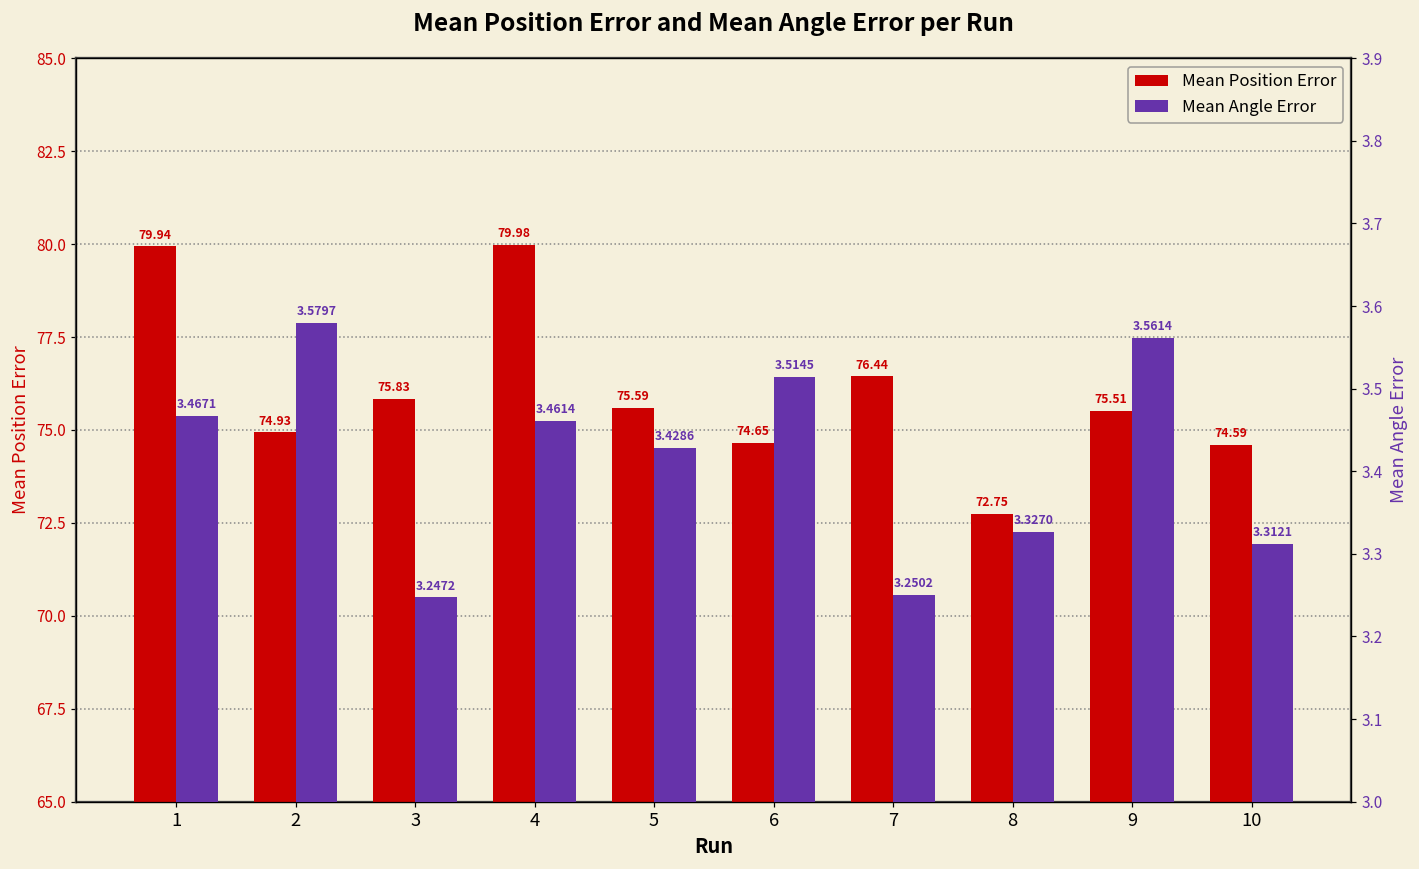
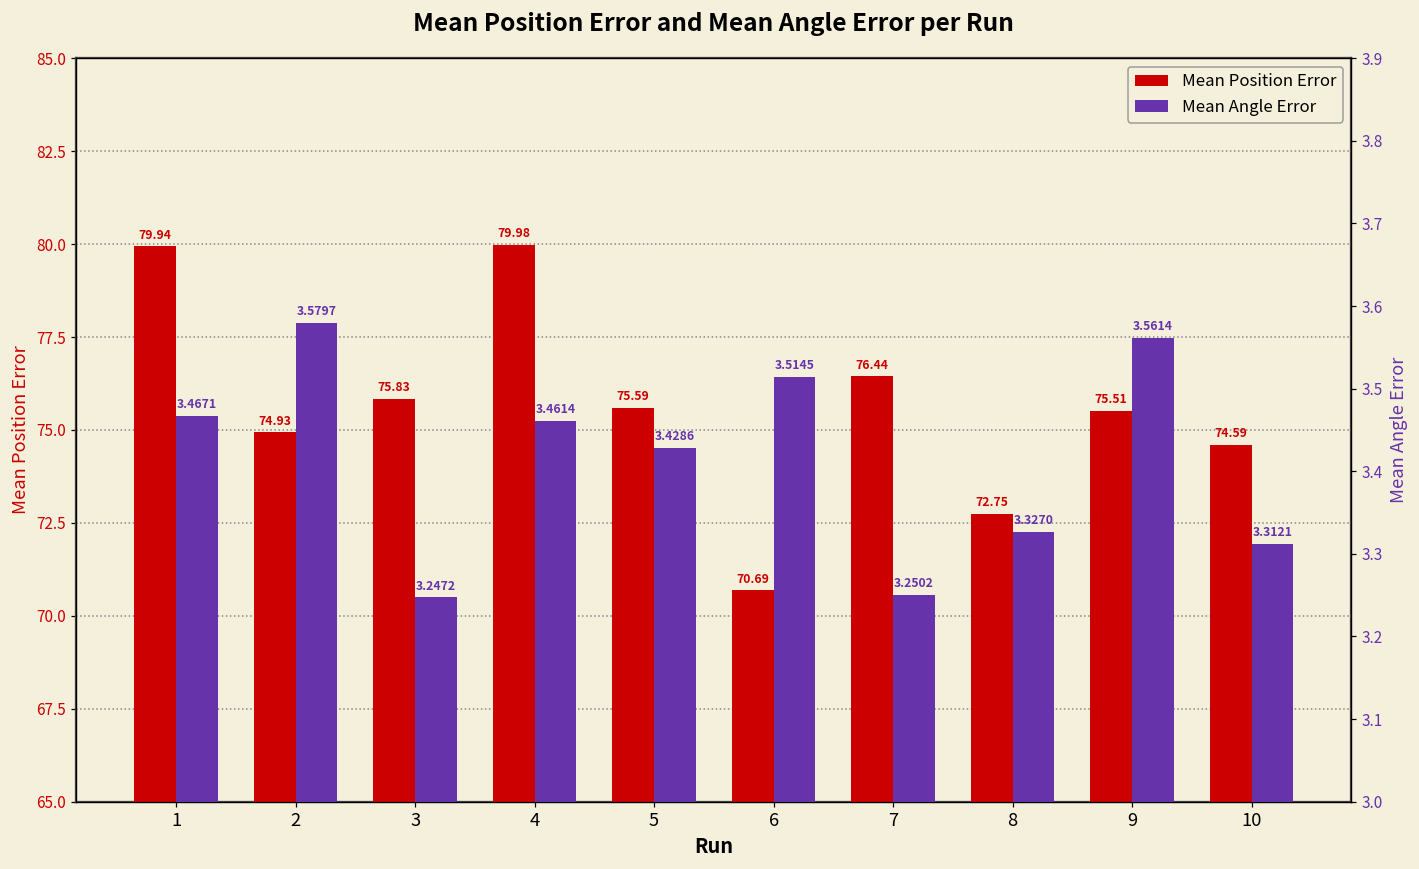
Mean Position Error, 6: 74.65 -> 70.69
